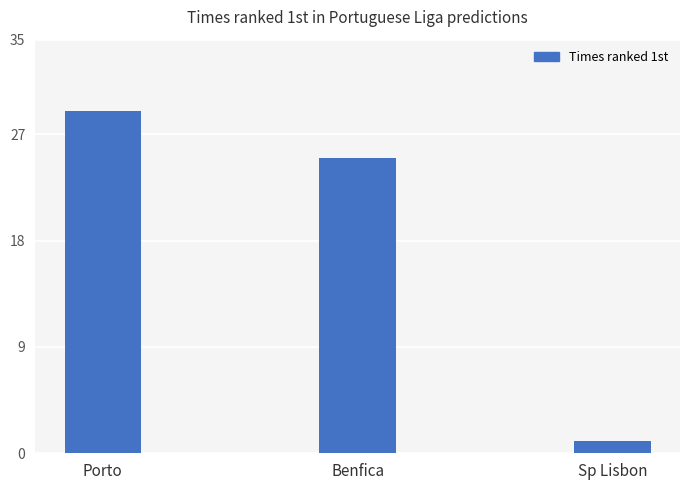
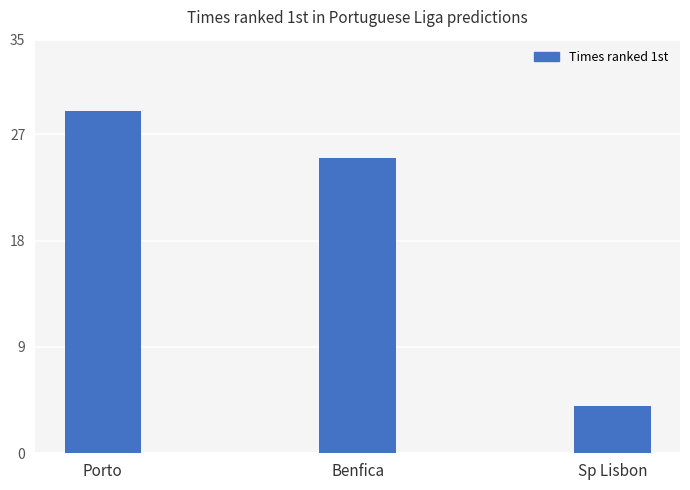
Sp Lisbon: 1 -> 4
